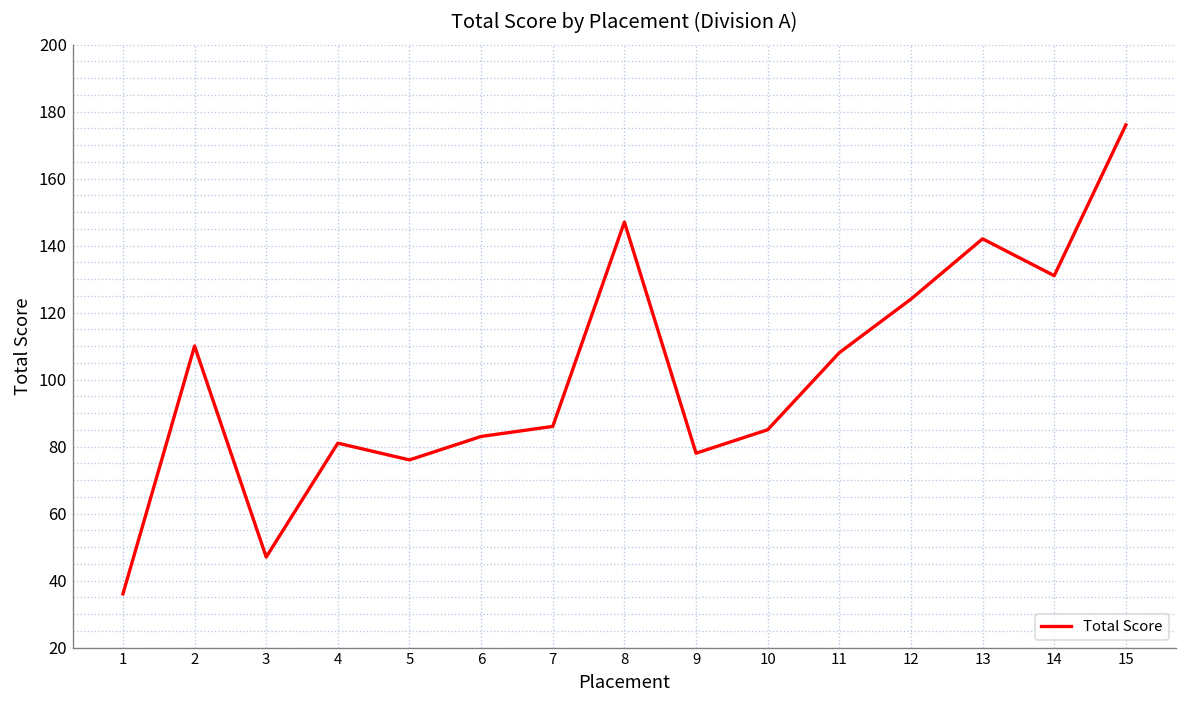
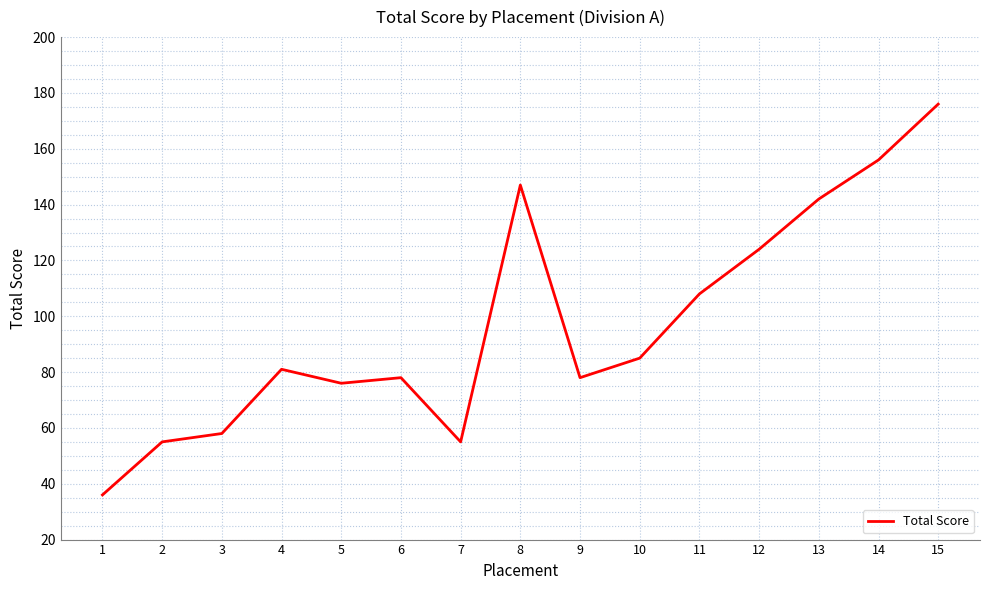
2: 110 -> 55
3: 47 -> 58
6: 83 -> 78
7: 86 -> 55
14: 131 -> 156
